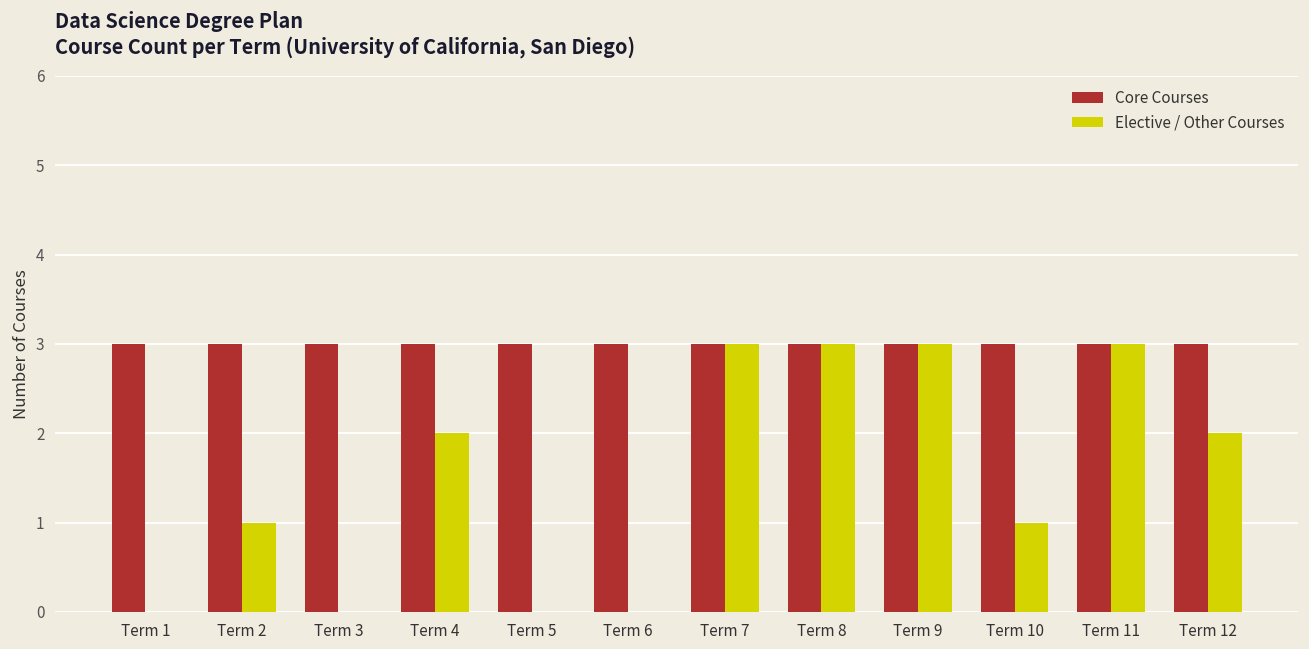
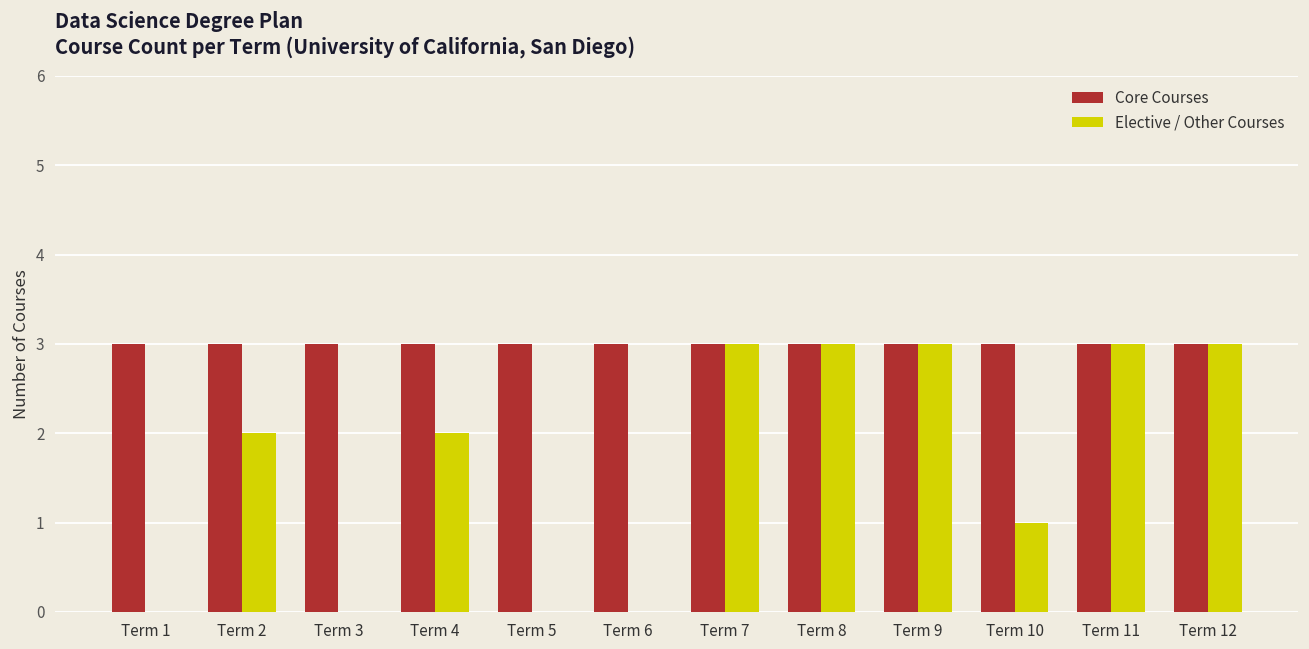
Elective / Other Courses, Term 2: 1 -> 2
Elective / Other Courses, Term 12: 2 -> 3
